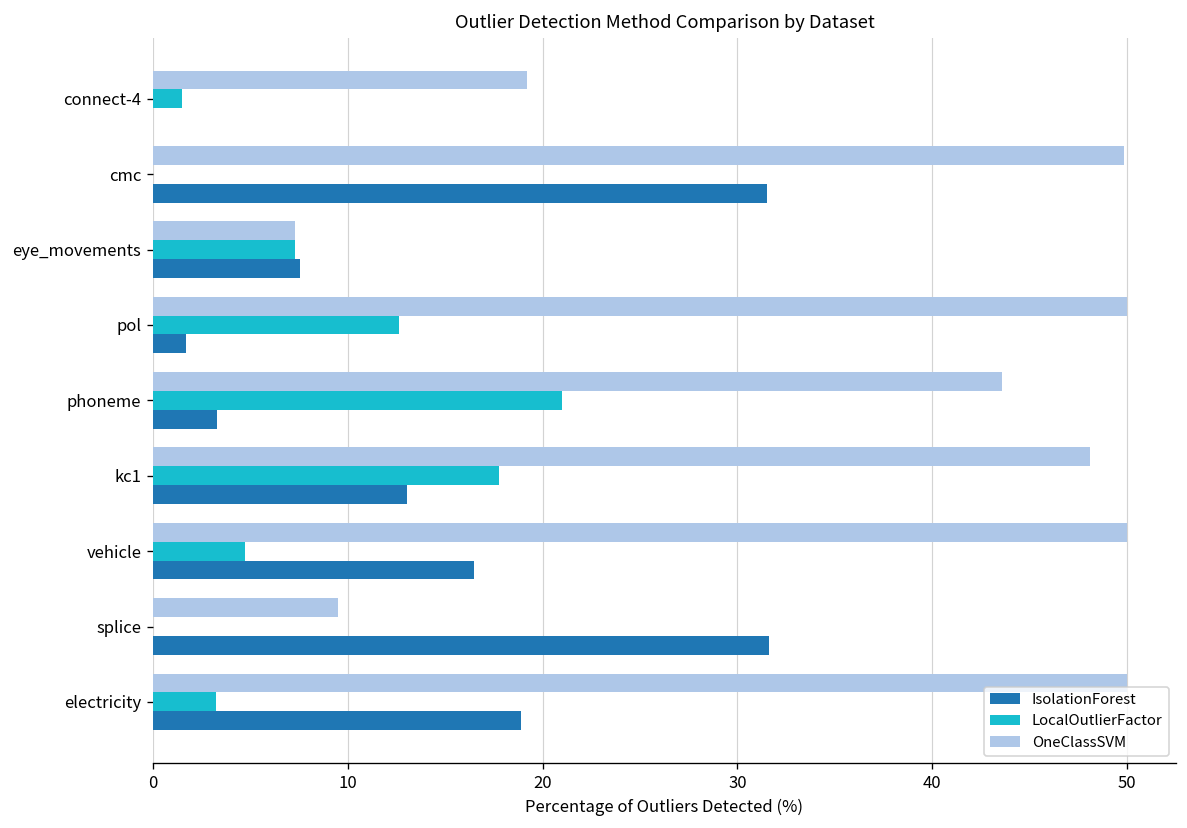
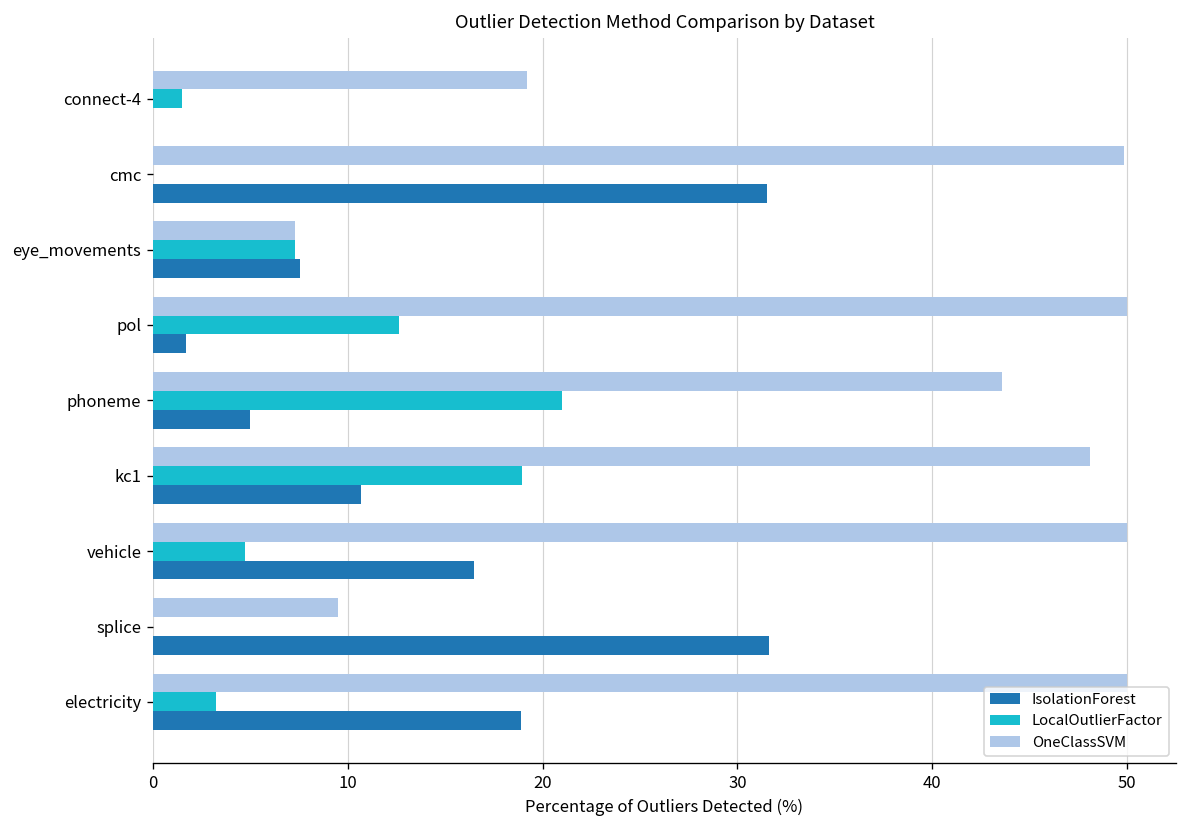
IsolationForest, phoneme: 3.3 -> 5.0
LocalOutlierFactor, kc1: 17.8 -> 19.0
IsolationForest, kc1: 13.0 -> 10.7
